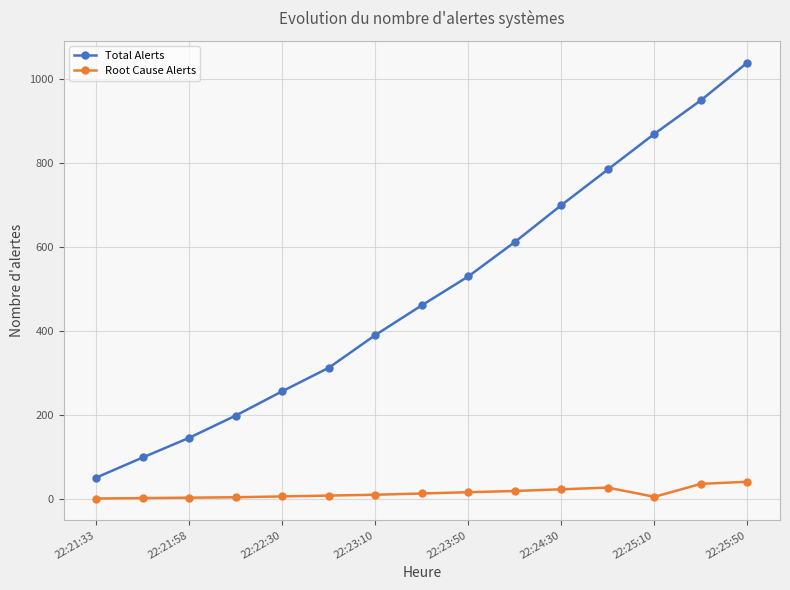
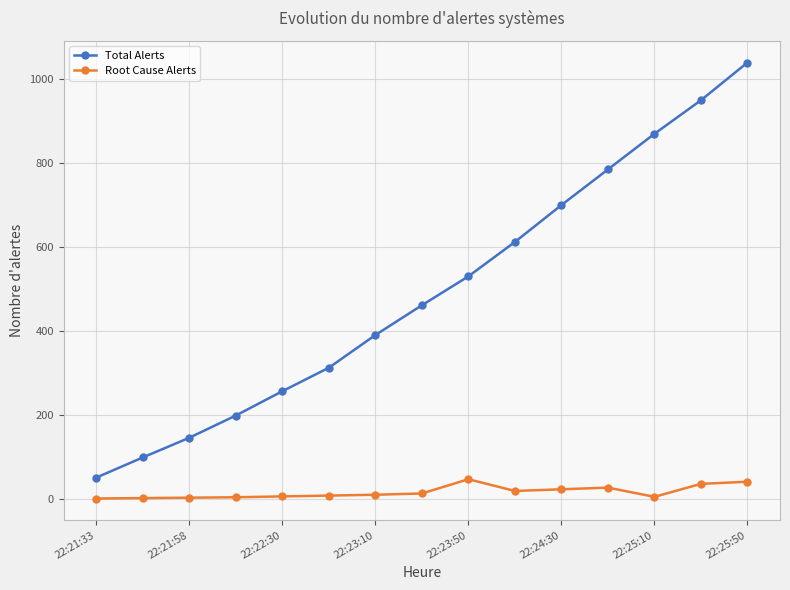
Root Cause Alerts, 22:23:50: 20 -> 50
